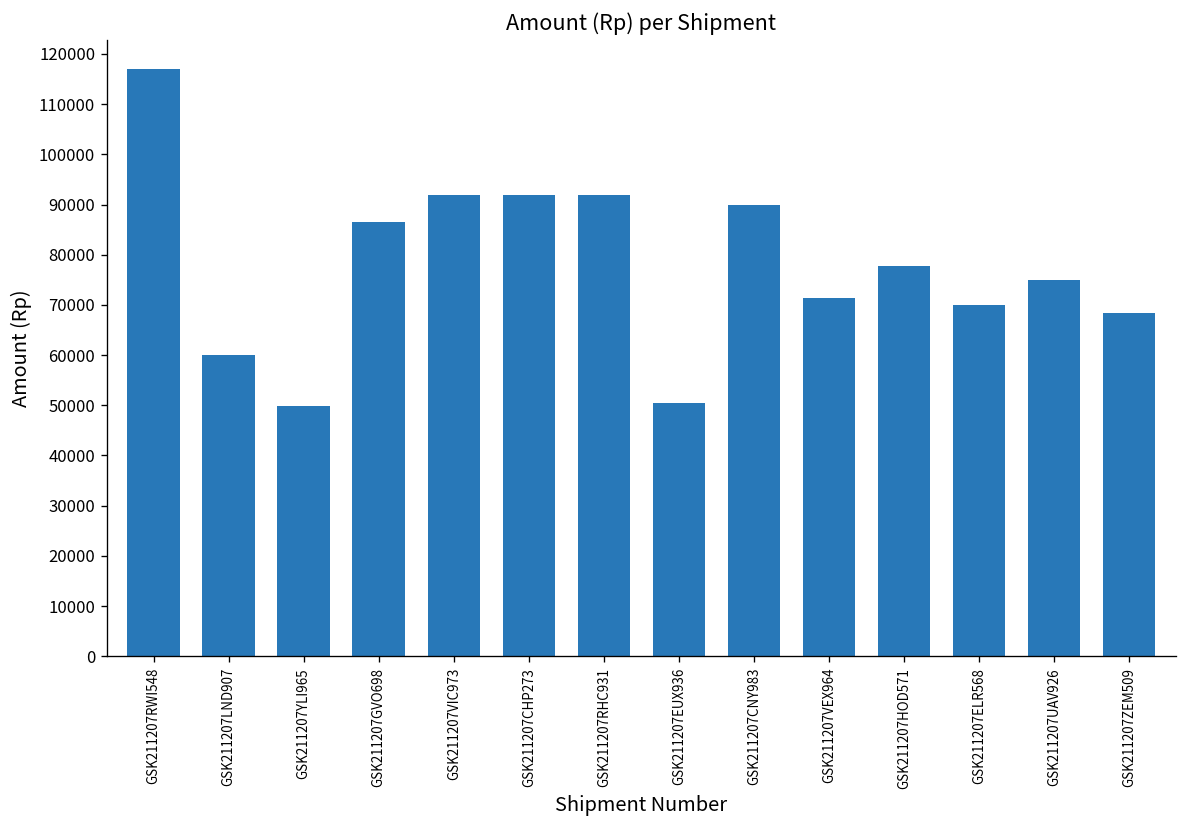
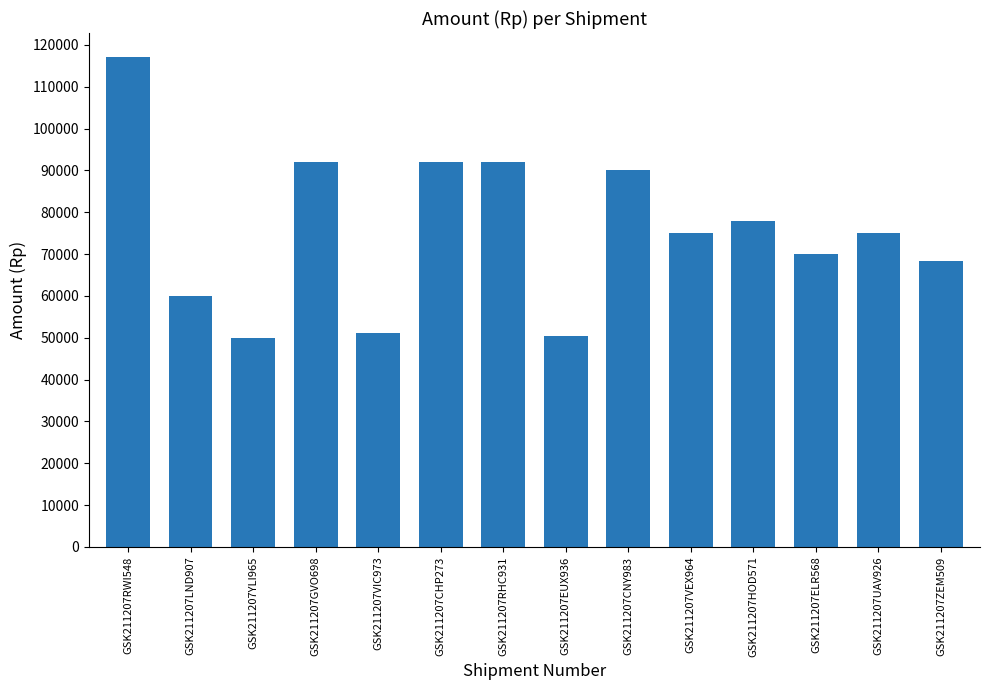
GSK211207GVO698: 87000 -> 92000
GSK211207VIC973: 92000 -> 51000
GSK211207VEX964: 71000 -> 75000
